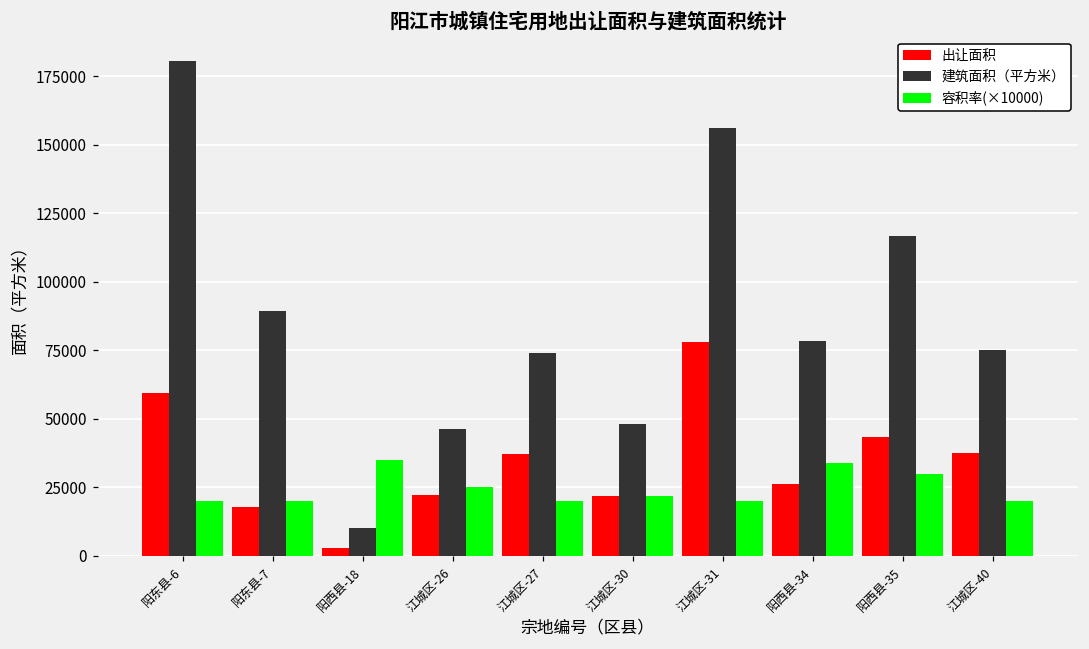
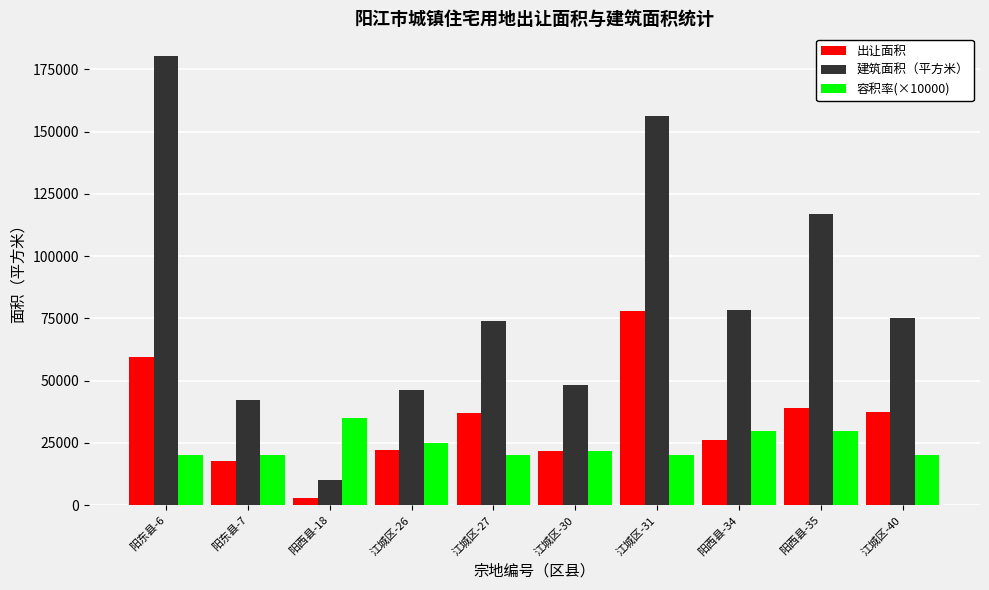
建筑面积（平方米）, 阳东县-7: 89000 -> 42000
容积率(×10000), 阳西县-34: 34000 -> 30000
出让面积, 阳西县-35: 43000 -> 39000
